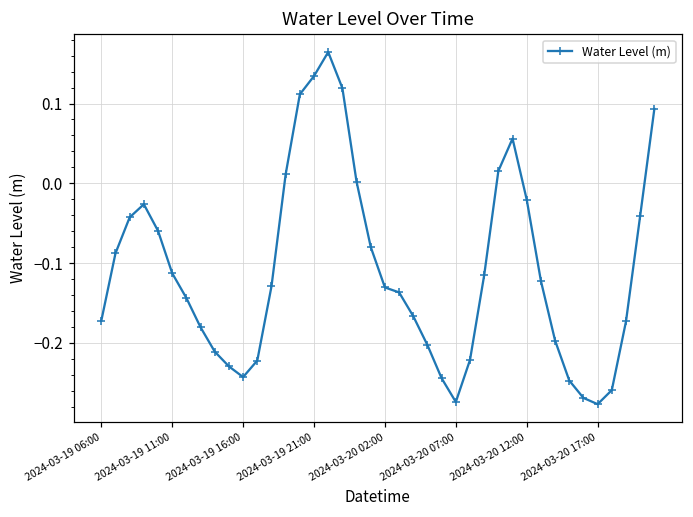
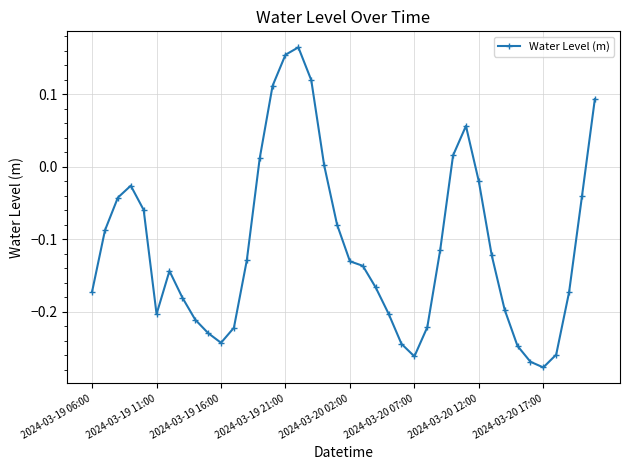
2024-03-19 11:00: -0.11 -> -0.20
2024-03-19 21:00: 0.13 -> 0.15
2024-03-20 07:00: -0.27 -> -0.26
